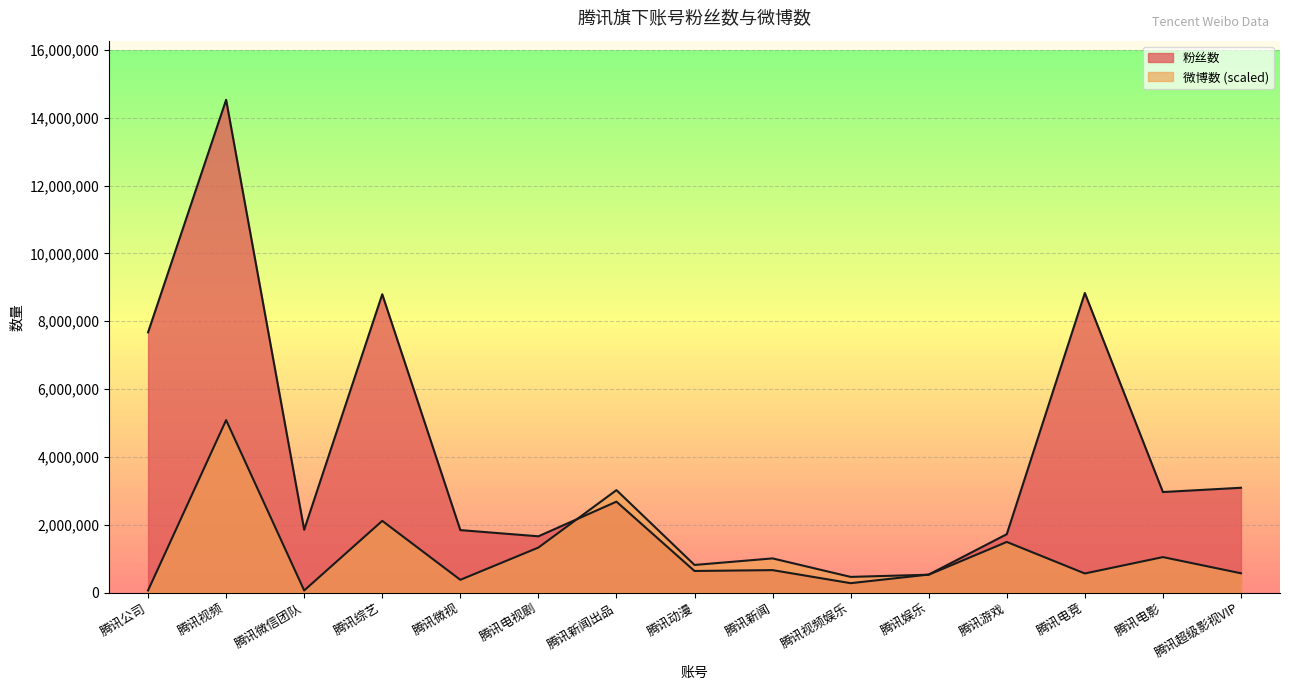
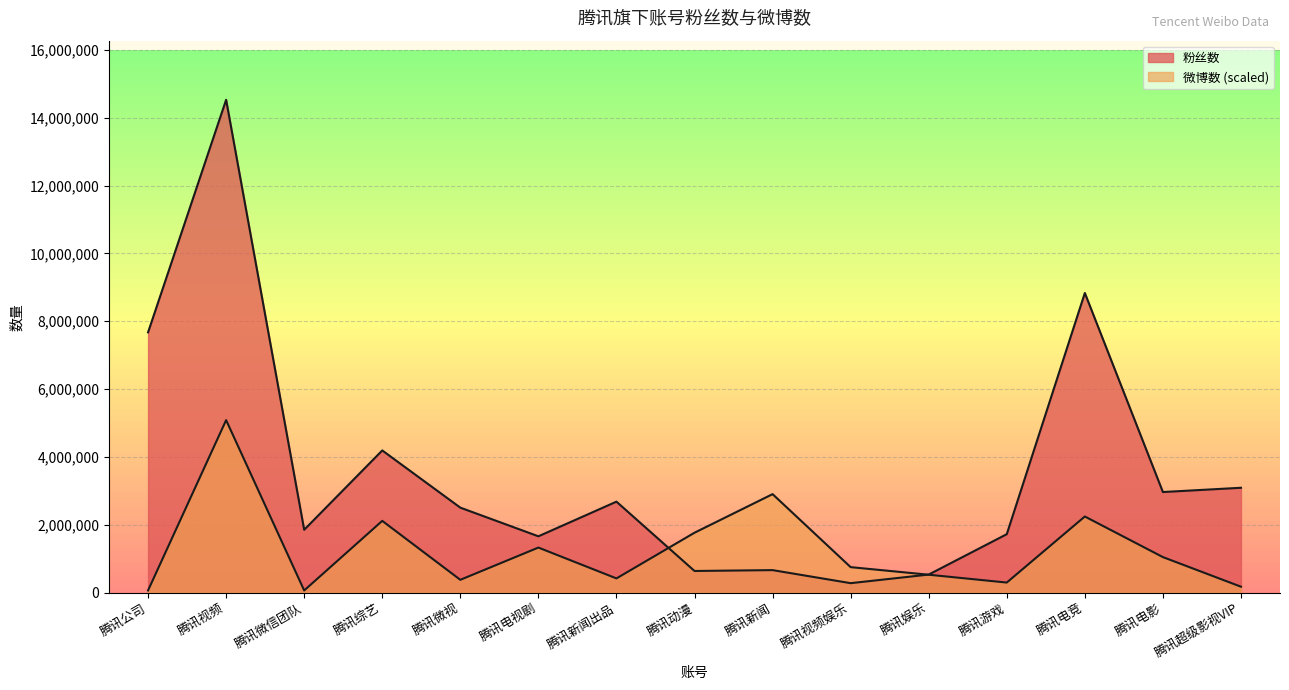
粉丝数, 腾讯综艺: 8,800,000 -> 4,200,000
粉丝数, 腾讯微视: 1,800,000 -> 2,500,000
微博数 (scaled), 腾讯新闻出品: 3,000,000 -> 400,000
微博数 (scaled), 腾讯动漫: 800,000 -> 1,800,000
微博数 (scaled), 腾讯新闻: 1,000,000 -> 2,900,000
微博数 (scaled), 腾讯视频娱乐: 500,000 -> 800,000
微博数 (scaled), 腾讯游戏: 1,500,000 -> 300,000
微博数 (scaled), 腾讯电竞: 600,000 -> 2,200,000
微博数 (scaled), 腾讯超级影视VIP: 600,000 -> 200,000
